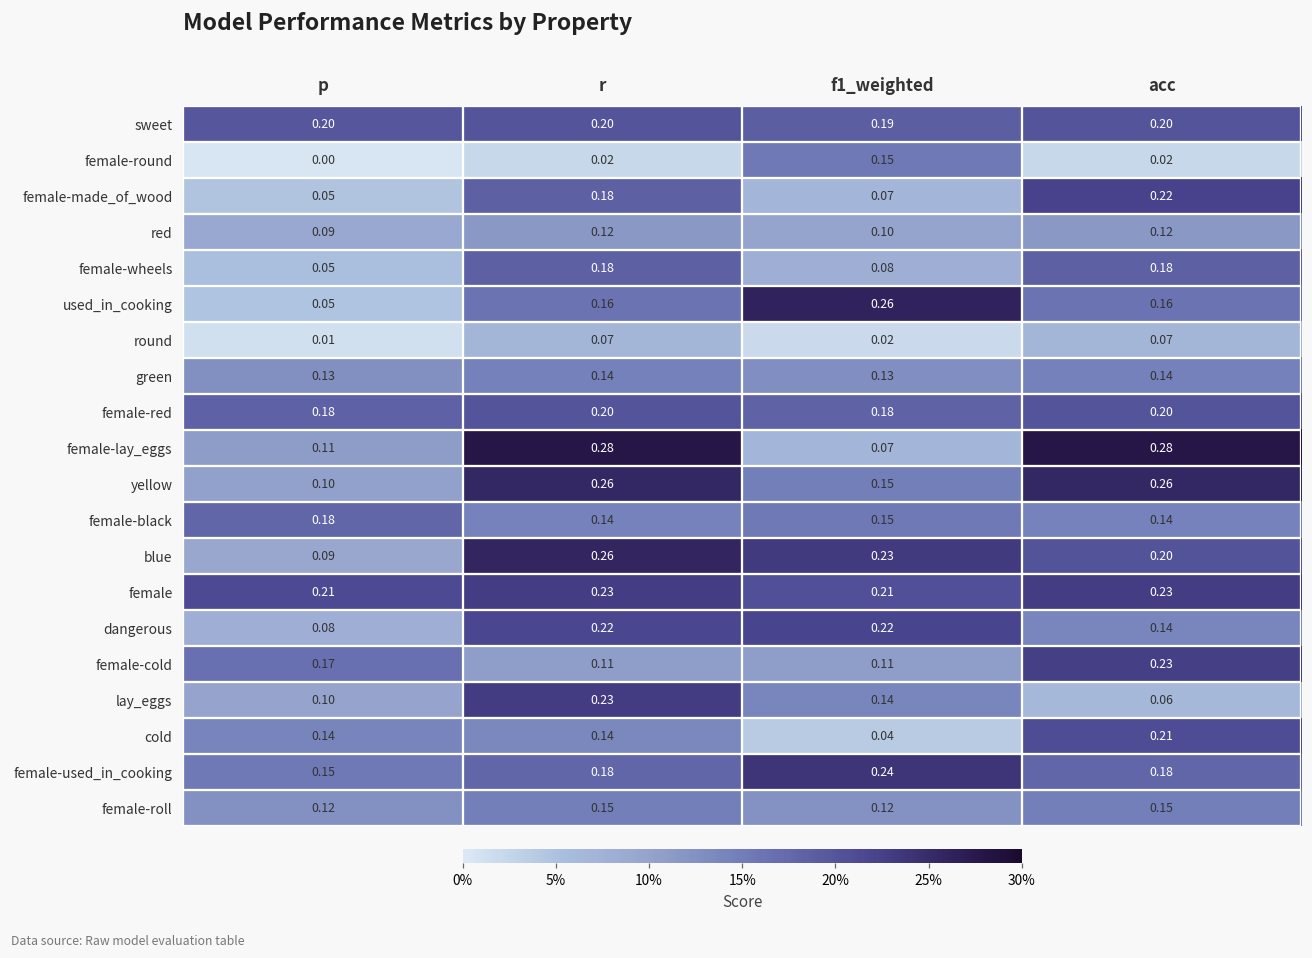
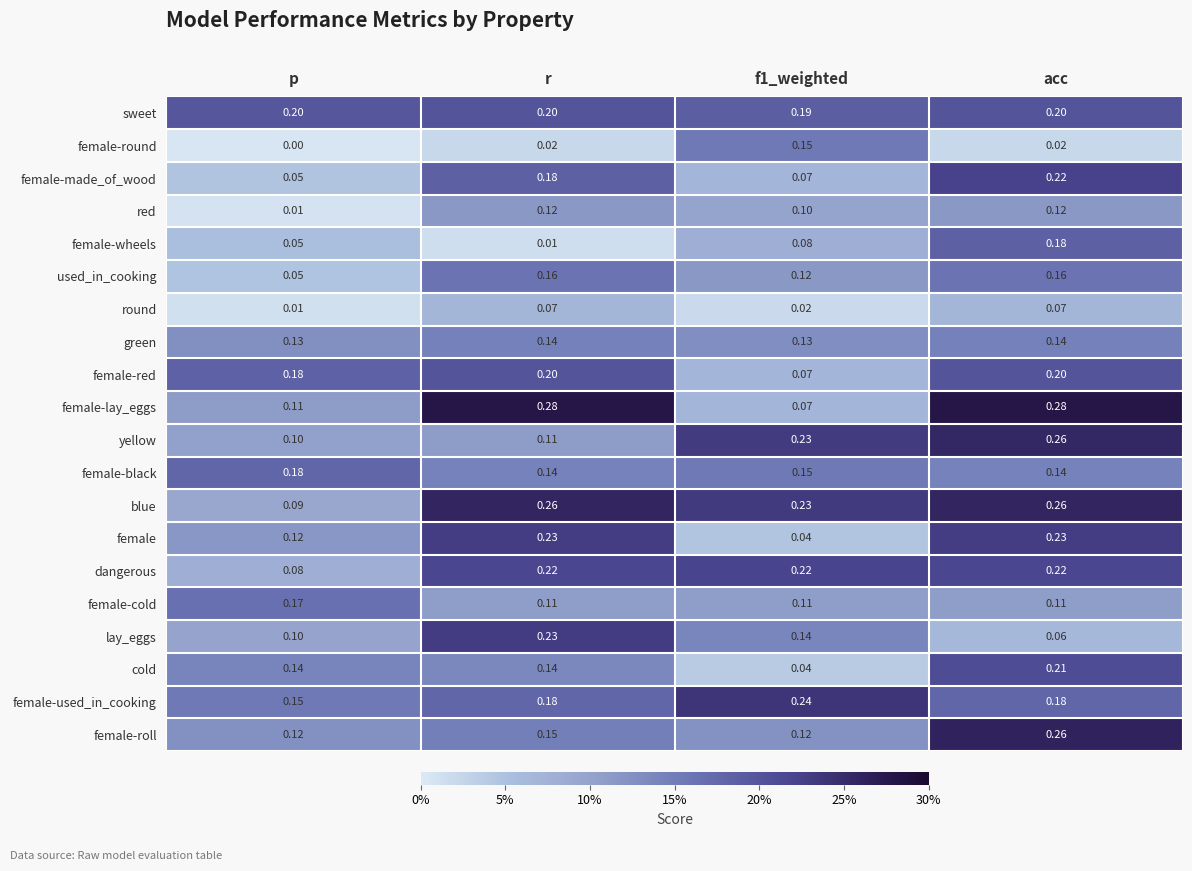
red, p: 0.09 -> 0.01
female-wheels, r: 0.18 -> 0.01
used_in_cooking, f1_weighted: 0.26 -> 0.12
female-red, f1_weighted: 0.18 -> 0.07
yellow, r: 0.26 -> 0.11
yellow, f1_weighted: 0.15 -> 0.23
blue, acc: 0.20 -> 0.26
female, p: 0.21 -> 0.12
female, f1_weighted: 0.21 -> 0.04
dangerous, acc: 0.14 -> 0.22
female-cold, acc: 0.23 -> 0.11
female-roll, acc: 0.15 -> 0.26
